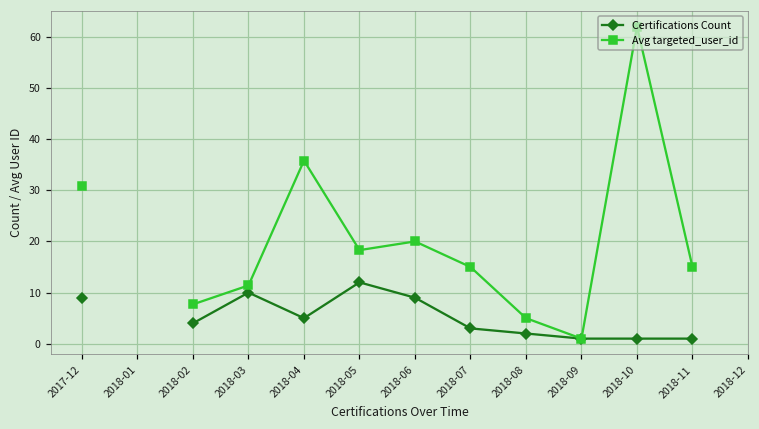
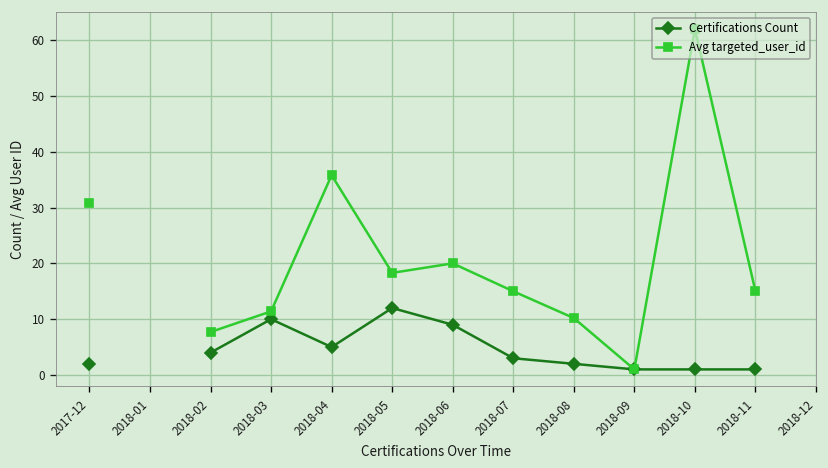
Certifications Count, 2017-12: 9 -> 2
Avg targeted_user_id, 2018-08: 5 -> 10
